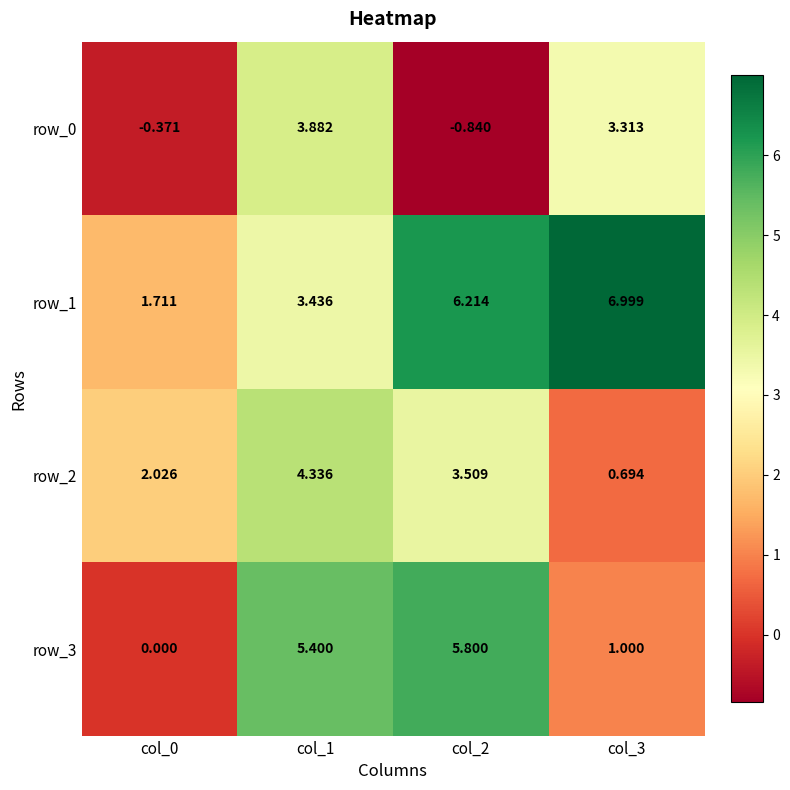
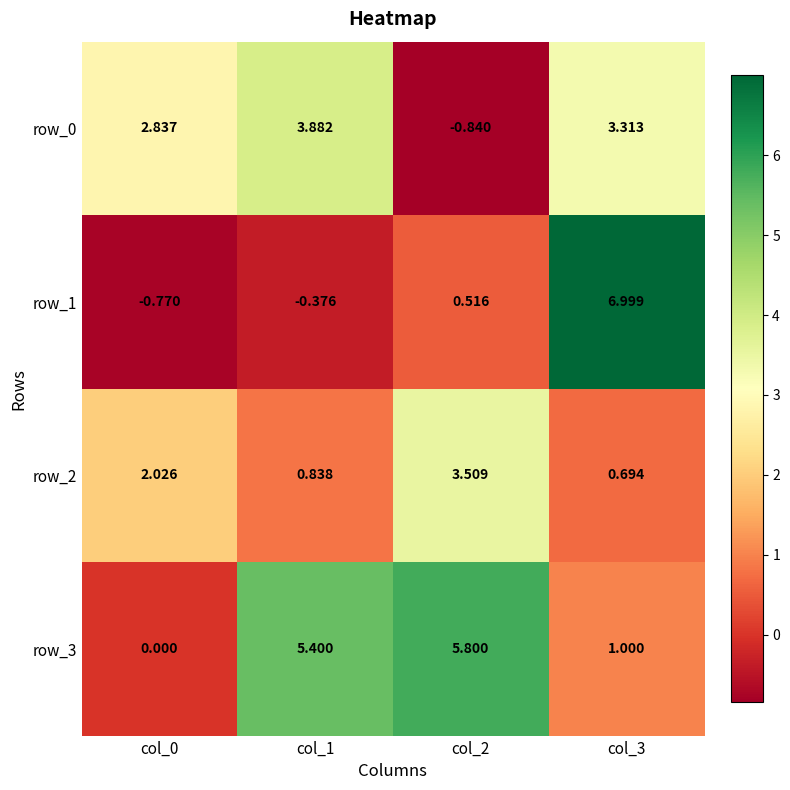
row_0, col_0: -0.371 -> 2.837
row_1, col_0: 1.711 -> -0.770
row_1, col_1: 3.436 -> -0.376
row_1, col_2: 6.214 -> 0.516
row_2, col_1: 4.336 -> 0.838
